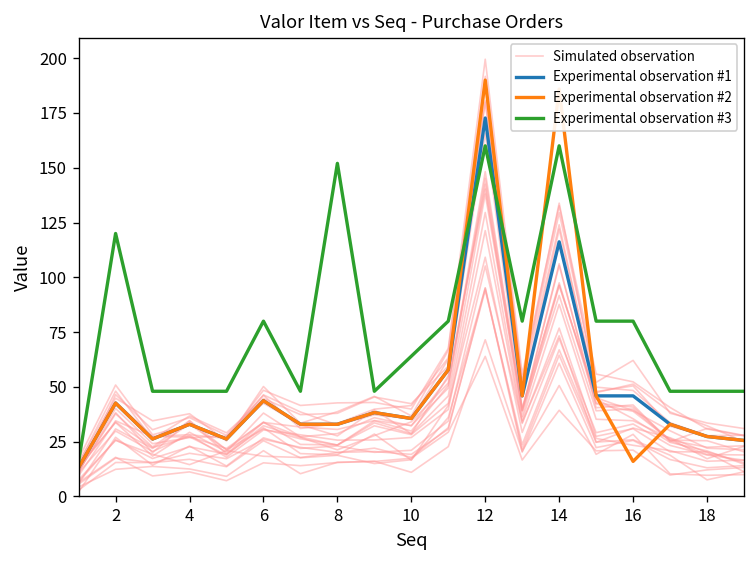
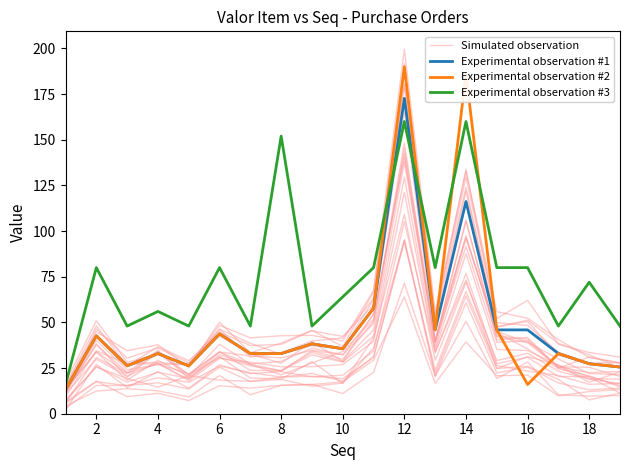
Experimental observation #3, 2: 120 -> 80
Experimental observation #3, 4: 48 -> 56
Experimental observation #3, 18: 48 -> 72
